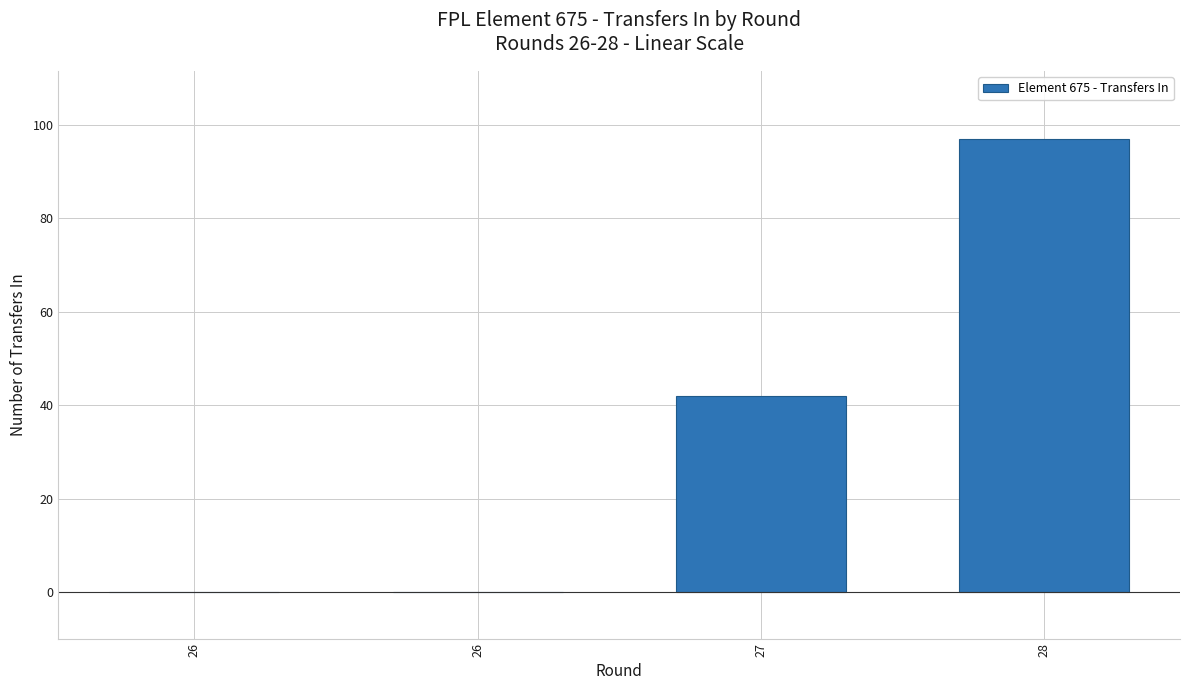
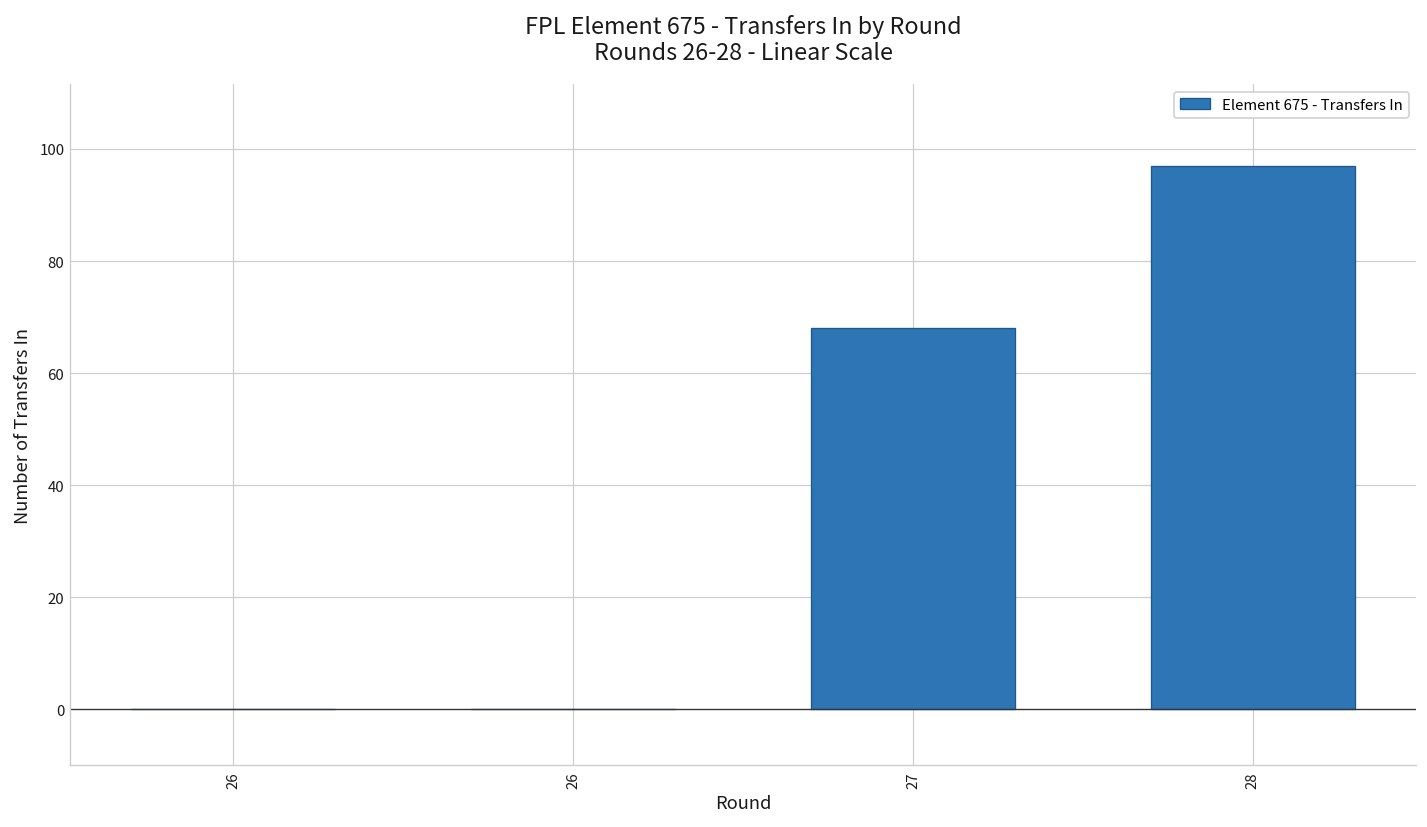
27: 42 -> 68
